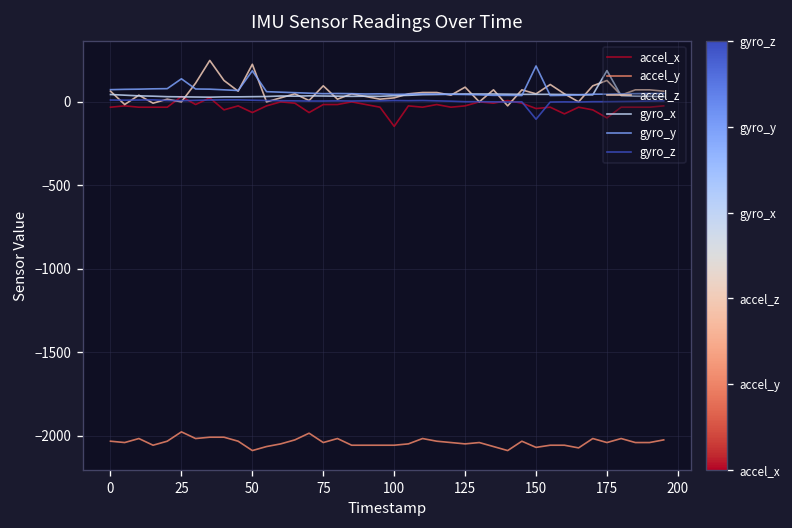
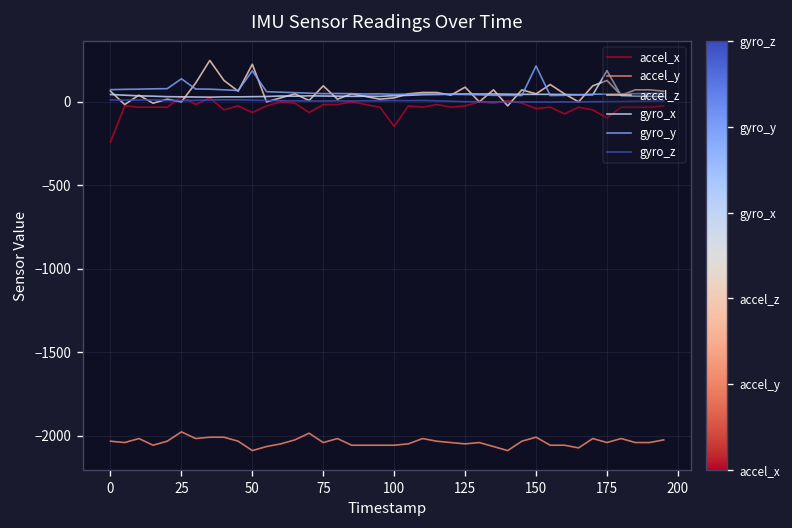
accel_x, 0: -30 -> -240
accel_y, 150: -2070 -> -2010
gyro_z, 150: -100 -> 0
